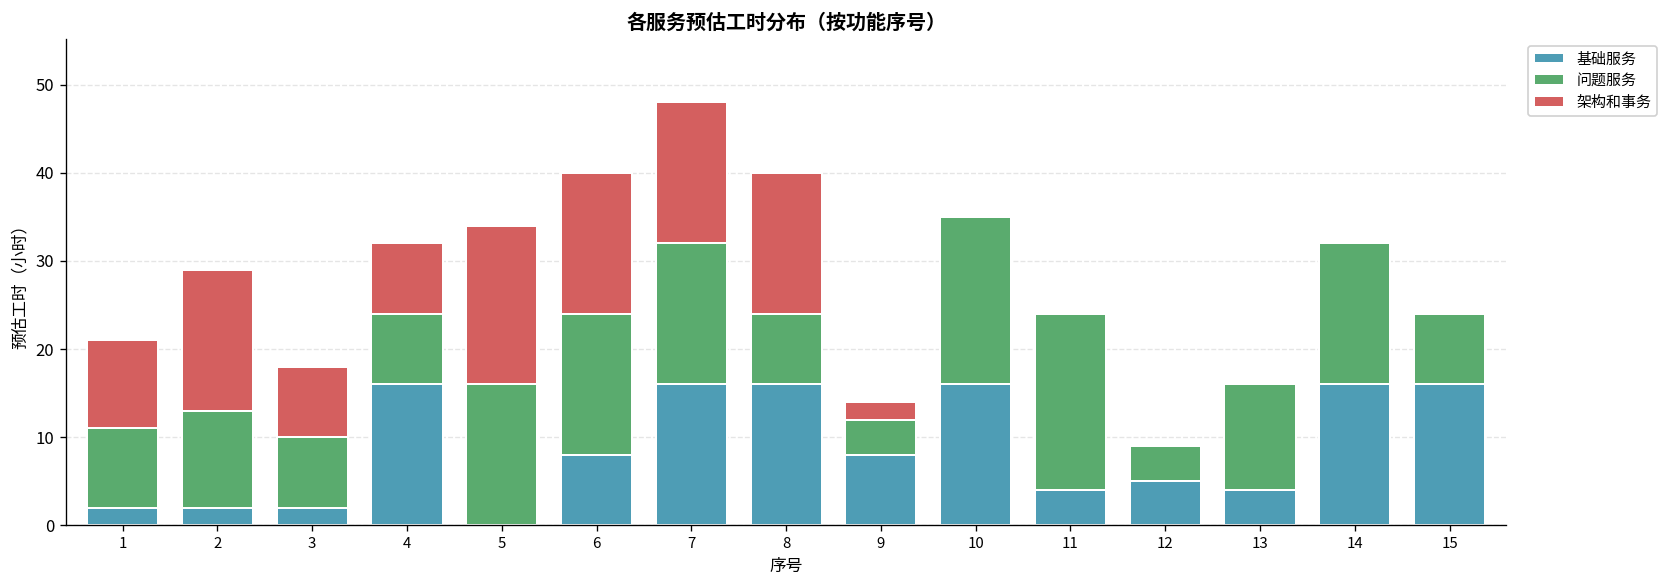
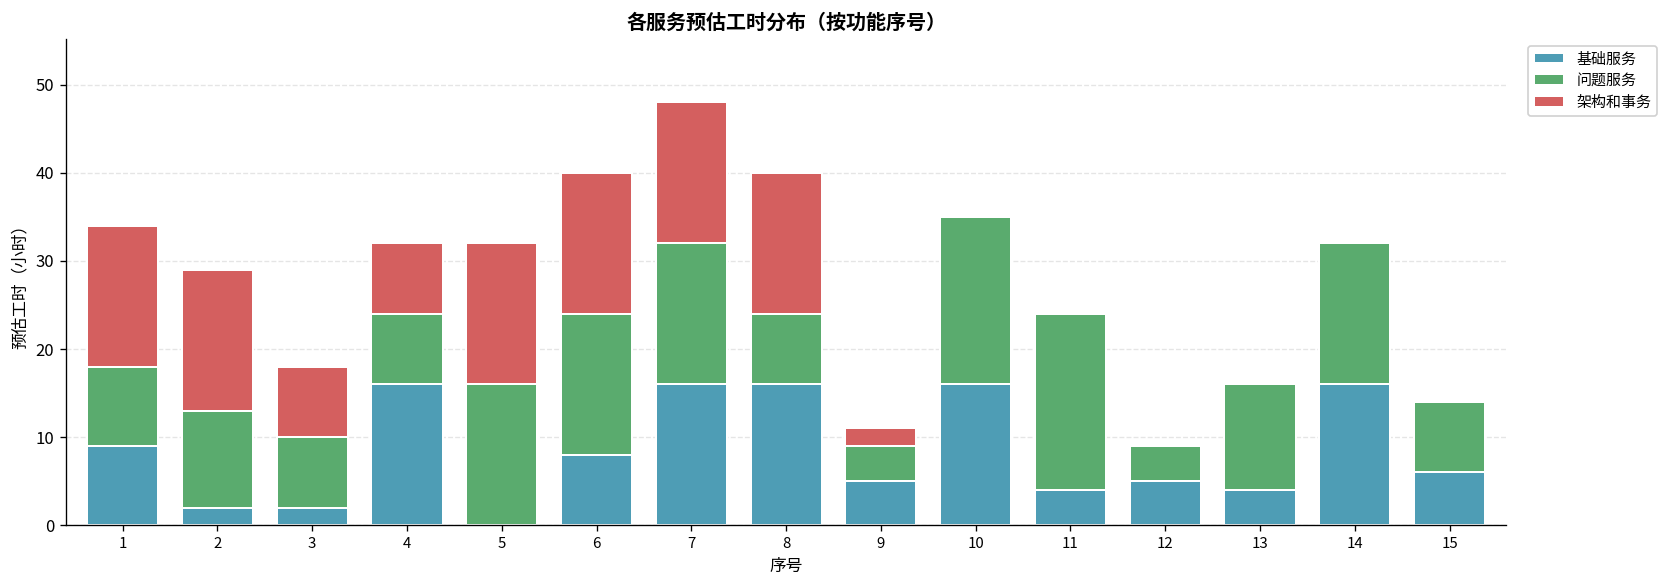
基础服务, 1: 2 -> 9
架构和事务, 1: 10 -> 16
架构和事务, 5: 18 -> 16
基础服务, 9: 8 -> 5
基础服务, 15: 16 -> 6
